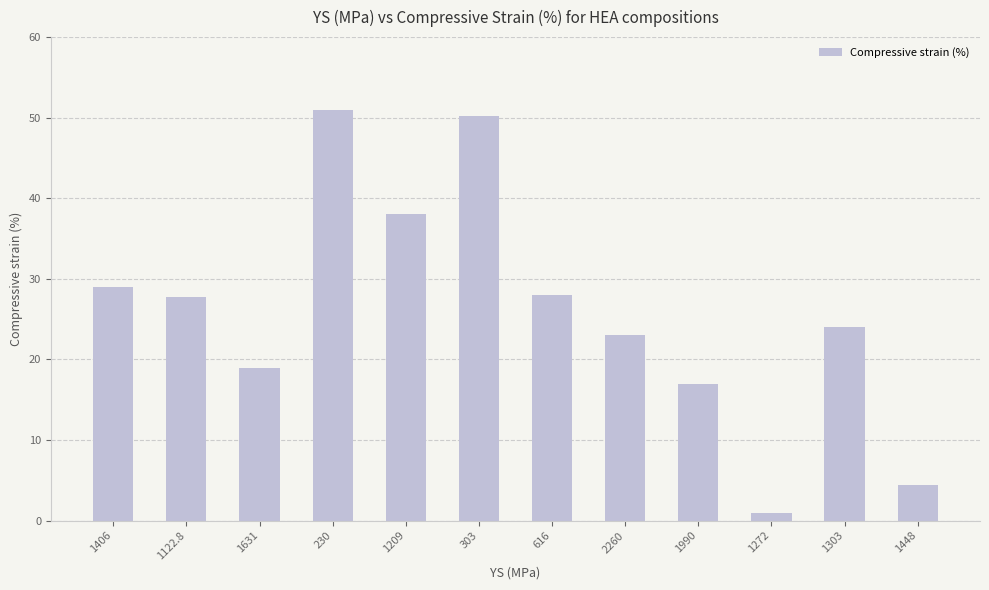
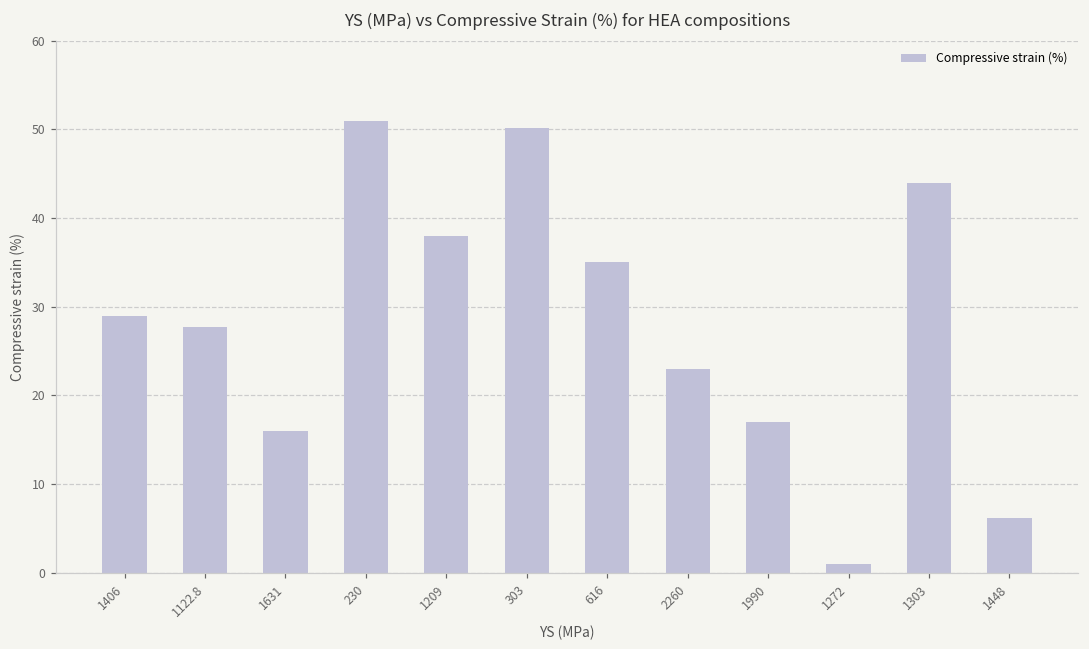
1631: 19 -> 16
616: 28 -> 35
1303: 24 -> 44
1448: 4 -> 6
